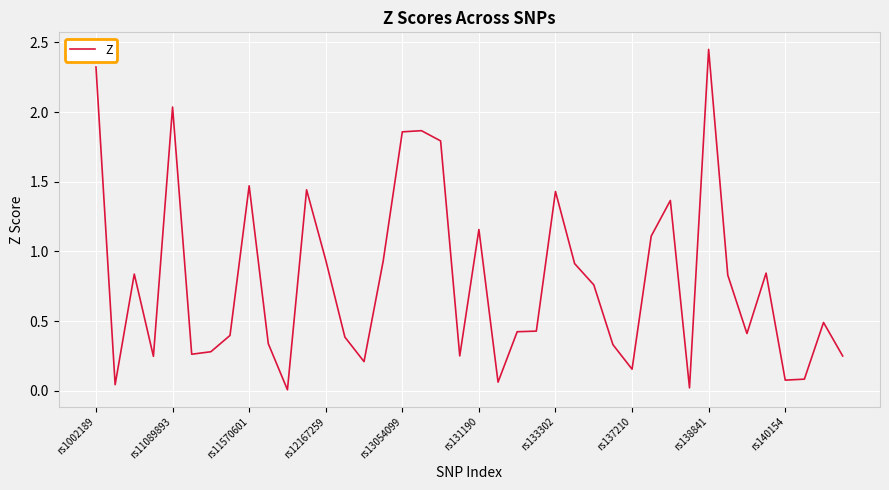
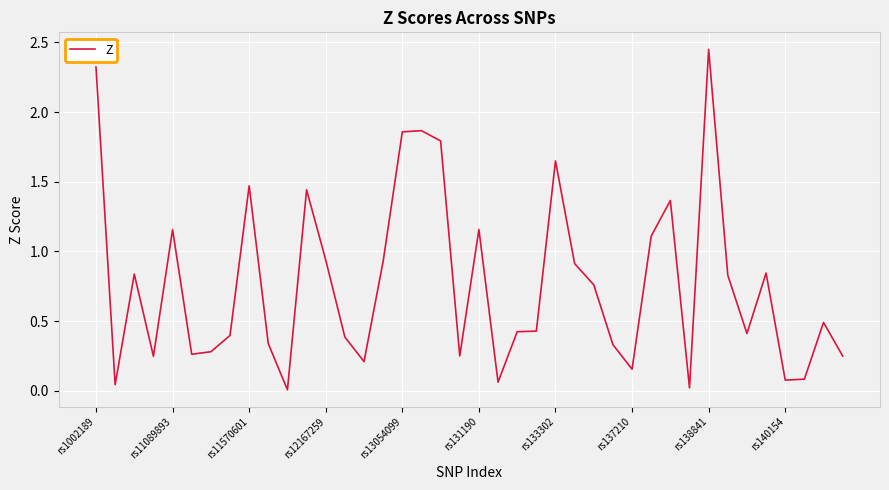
rs11089893: 2.04 -> 1.16
rs133302: 1.43 -> 1.65
